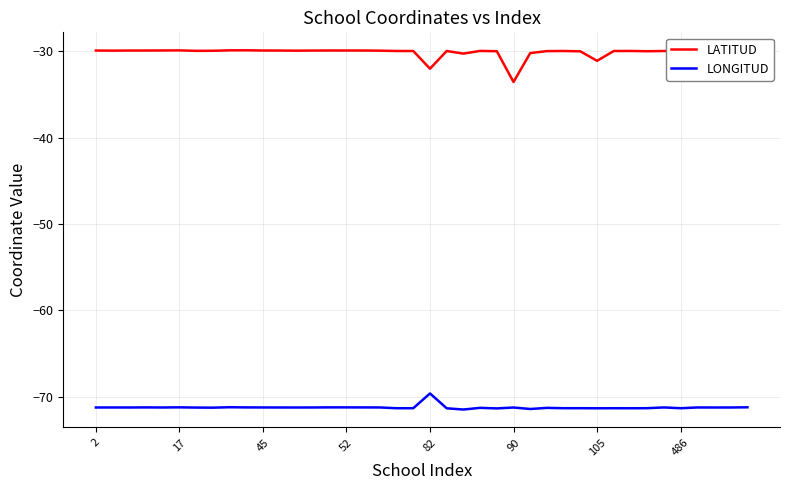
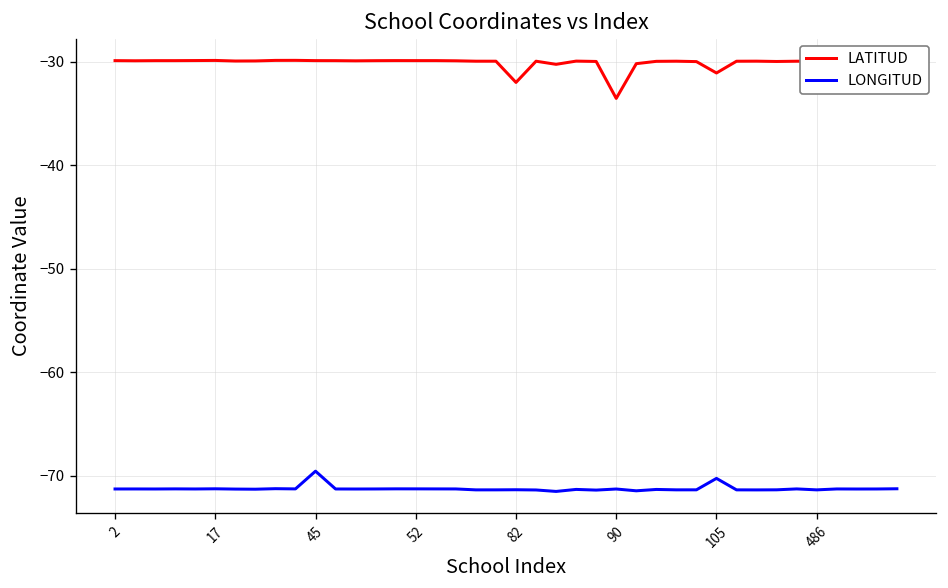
LONGITUD, 45: -71 -> -70
LONGITUD, 82: -70 -> -71
LONGITUD, 105: -71 -> -70
